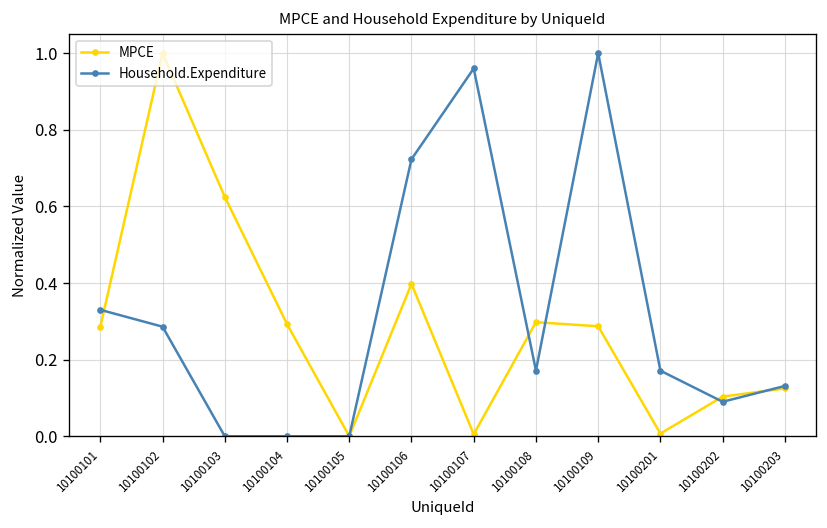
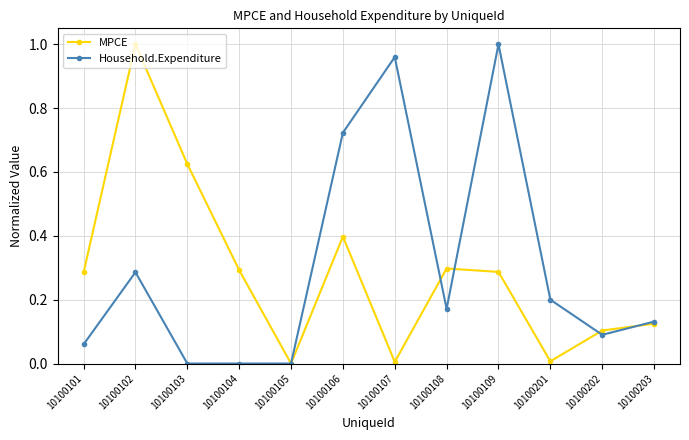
Household.Expenditure, 10100101: 0.33 -> 0.06
Household.Expenditure, 10100201: 0.17 -> 0.20
